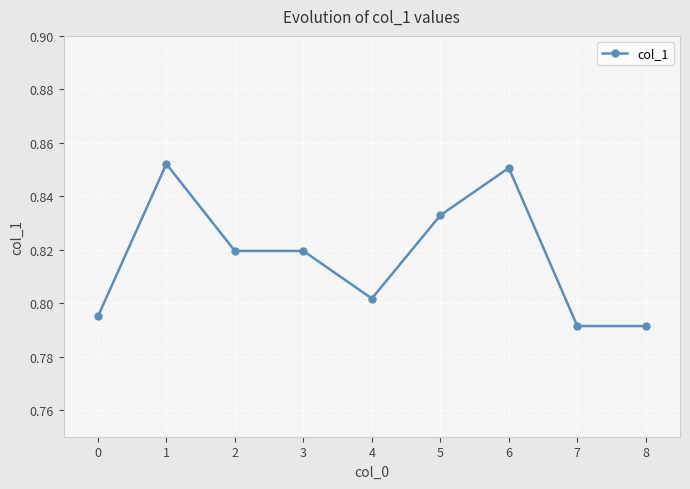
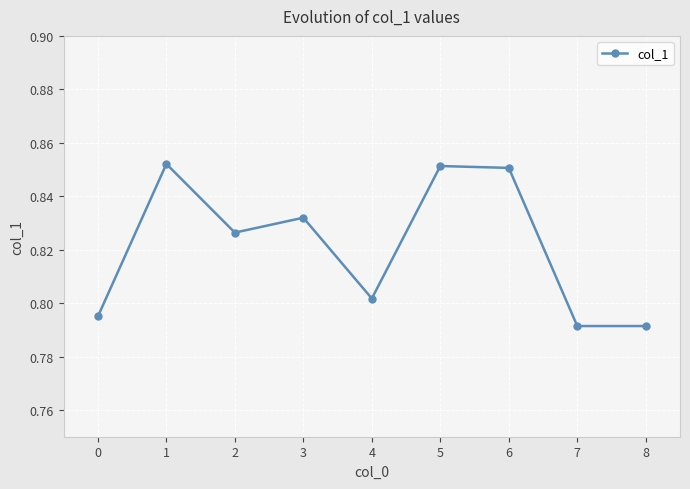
2: 0.820 -> 0.826
3: 0.820 -> 0.832
5: 0.833 -> 0.851
